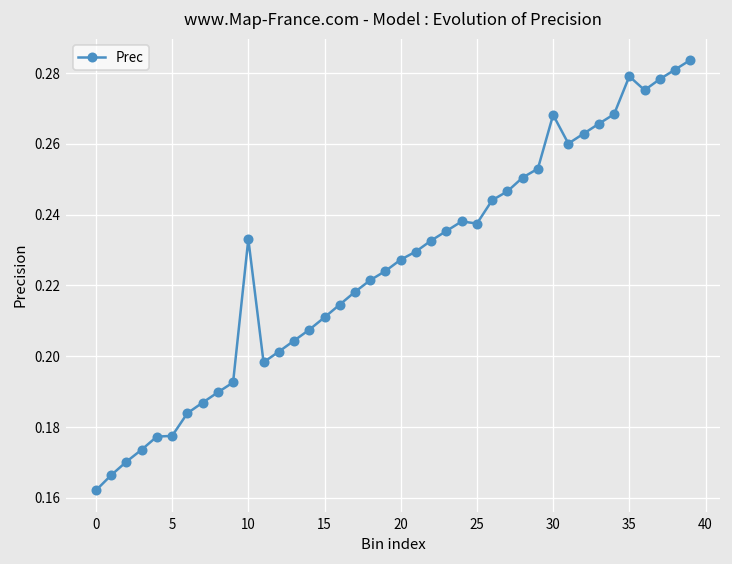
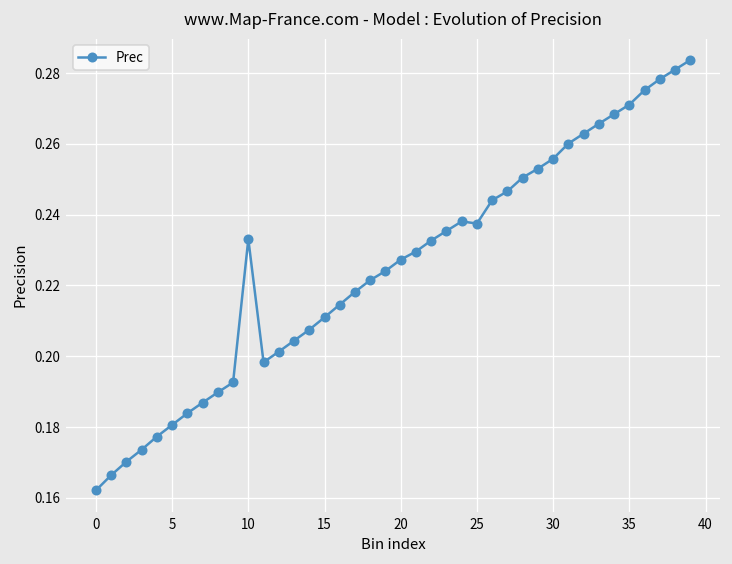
5: 0.178 -> 0.181
30: 0.268 -> 0.256
35: 0.279 -> 0.271
